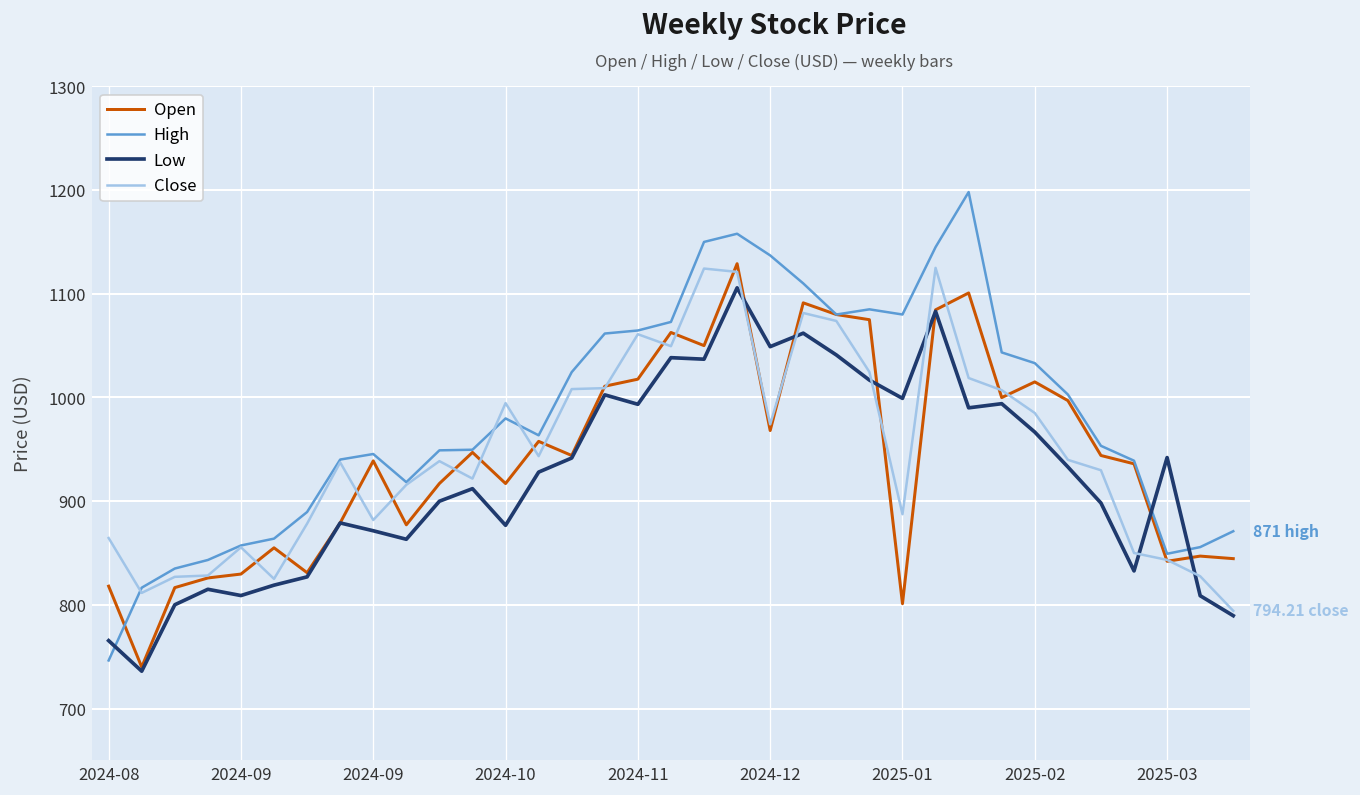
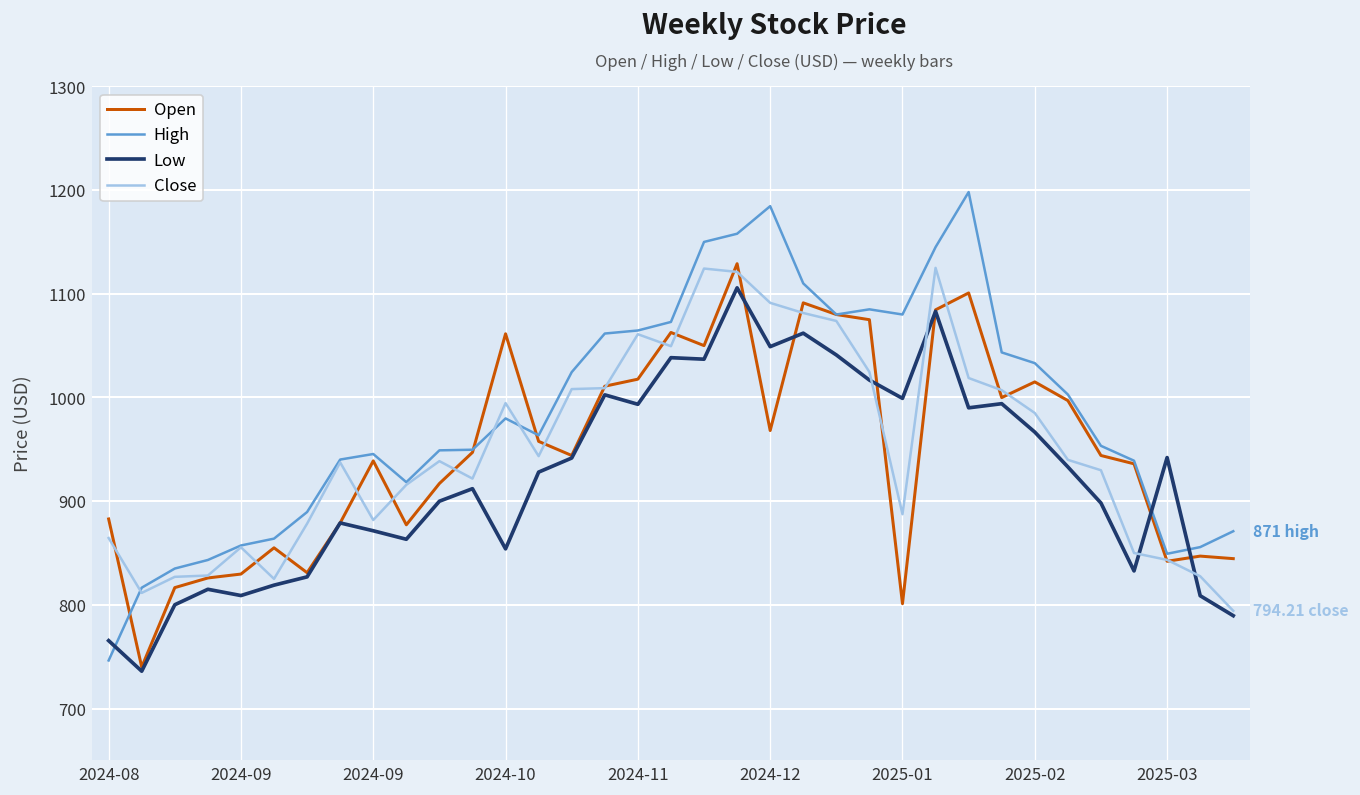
Open, 2024-08: 820 -> 880
Open, 2024-10: 920 -> 1060
Low, 2024-10: 880 -> 850
High, 2024-12: 1140 -> 1180
Close, 2024-12: 970 -> 1090
